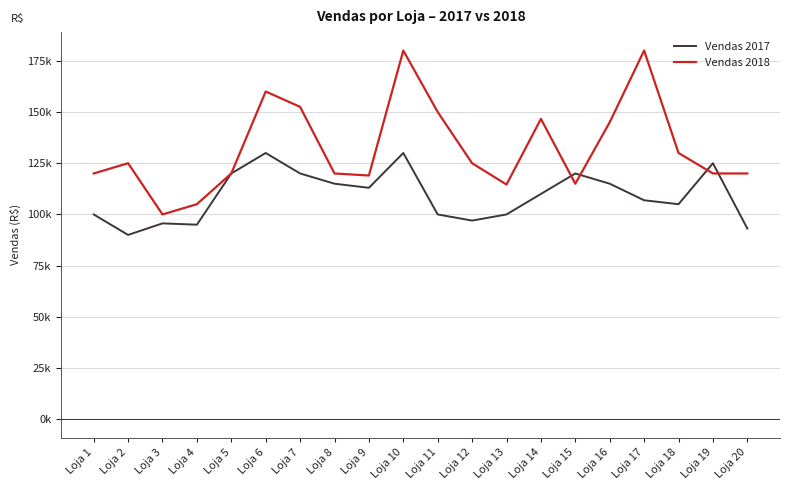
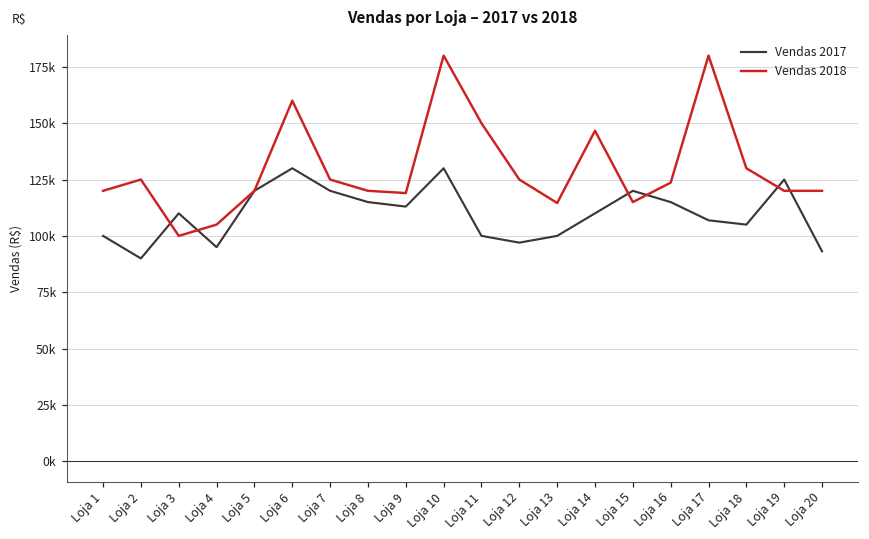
Vendas 2017, Loja 3: 96000 -> 110000
Vendas 2018, Loja 7: 153000 -> 125000
Vendas 2018, Loja 16: 145000 -> 124000
